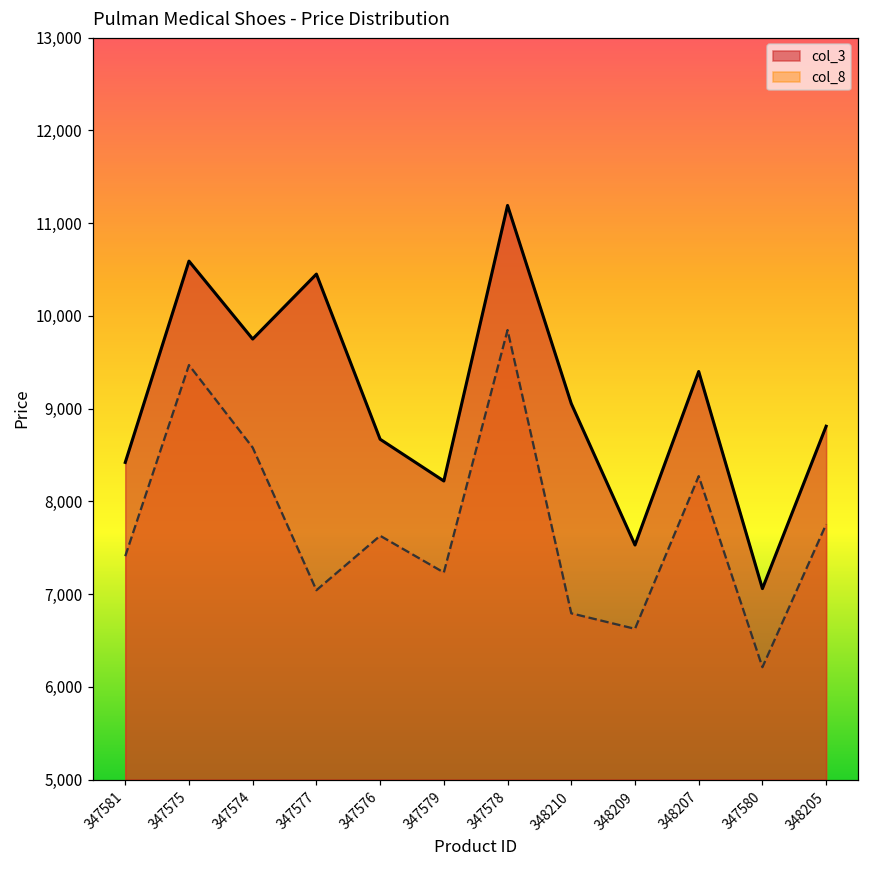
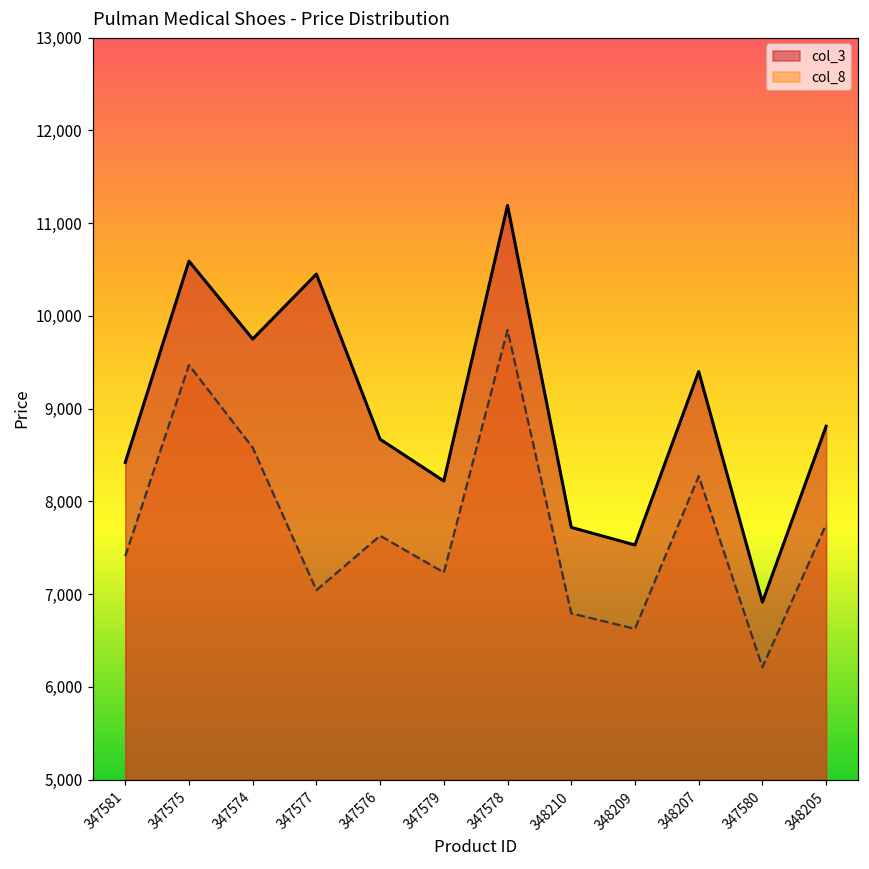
col_3, 348210: 9,100 -> 7,700
col_3, 347580: 7,100 -> 6,900
